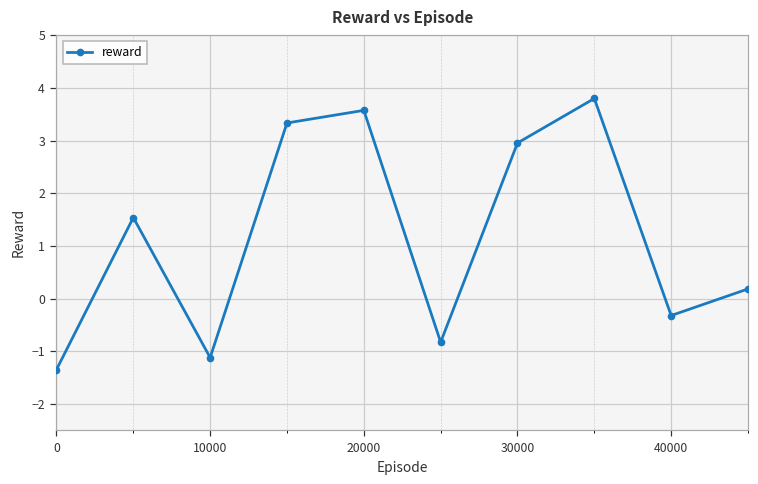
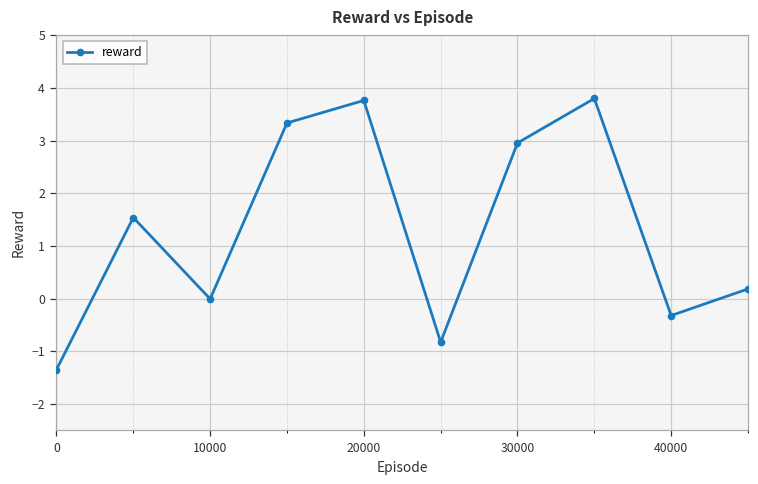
10000: -1.1 -> 0.0
20000: 3.6 -> 3.8
